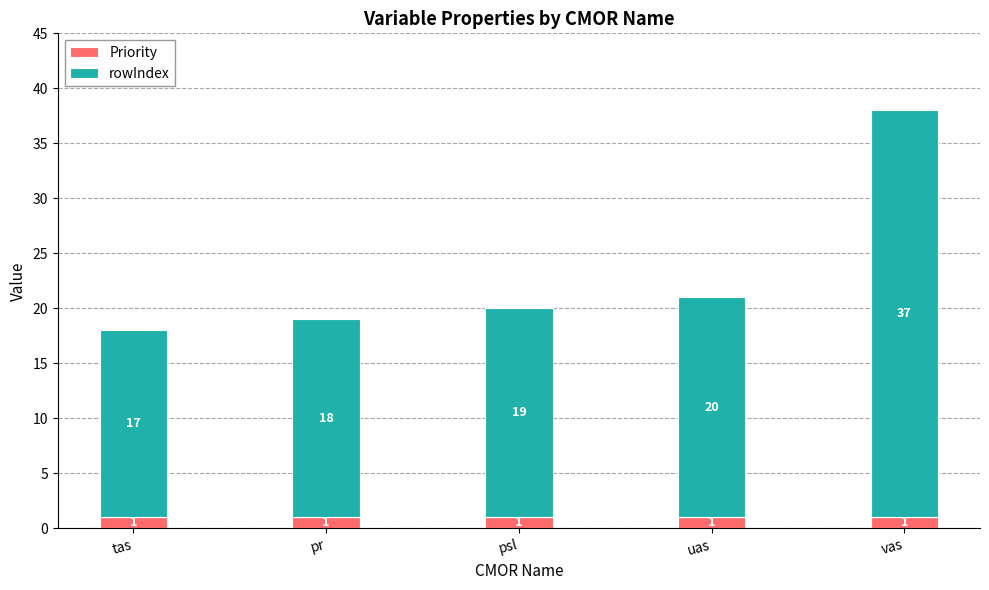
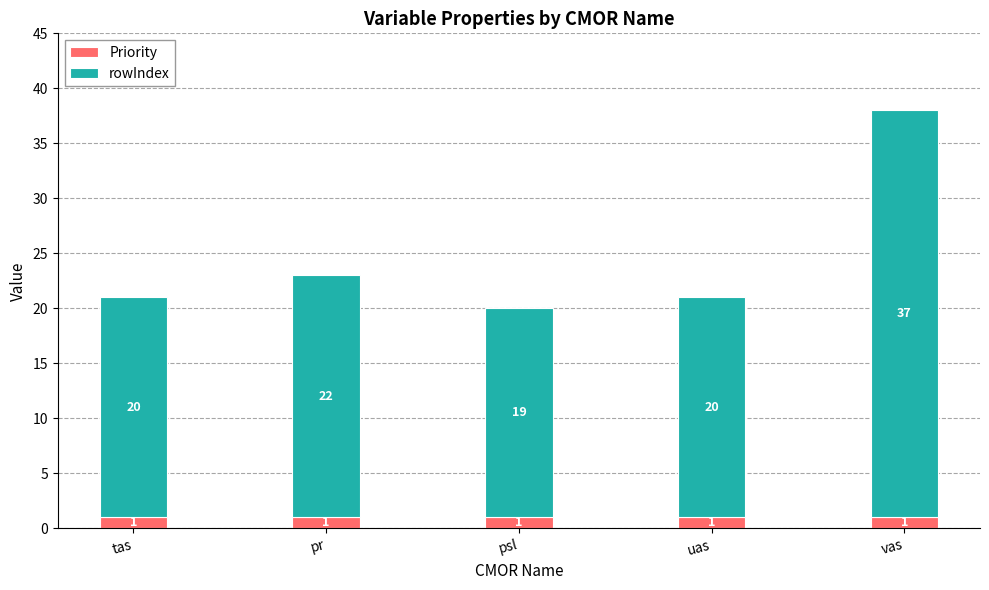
rowIndex, tas: 17 -> 20
rowIndex, pr: 18 -> 22
